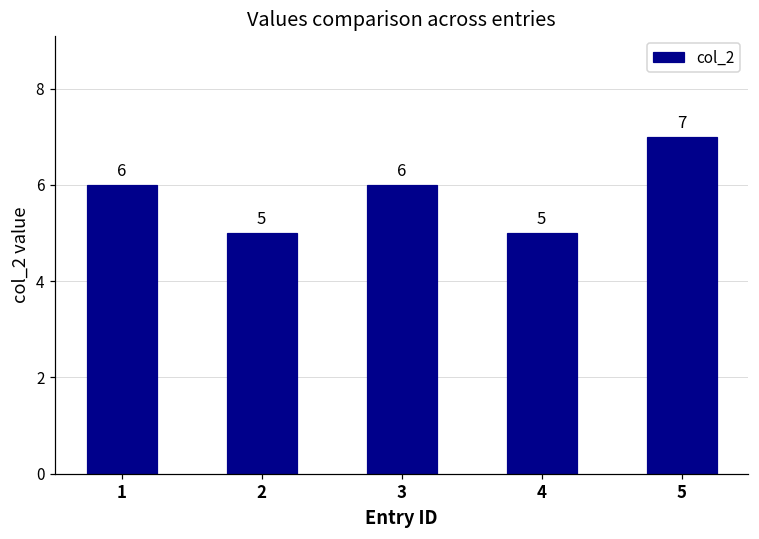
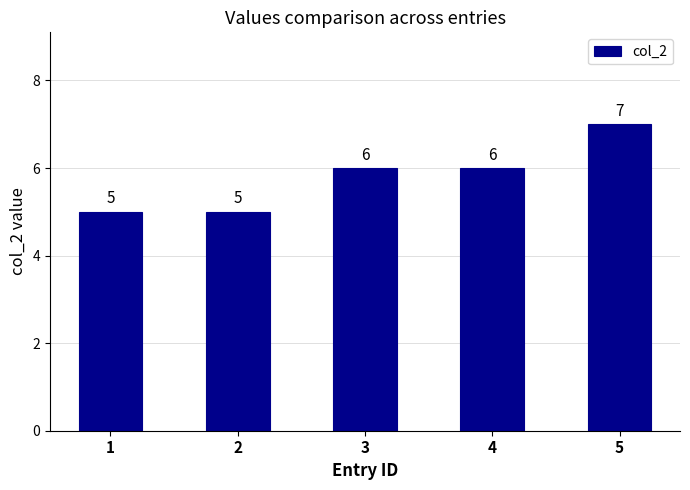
1: 6 -> 5
4: 5 -> 6
